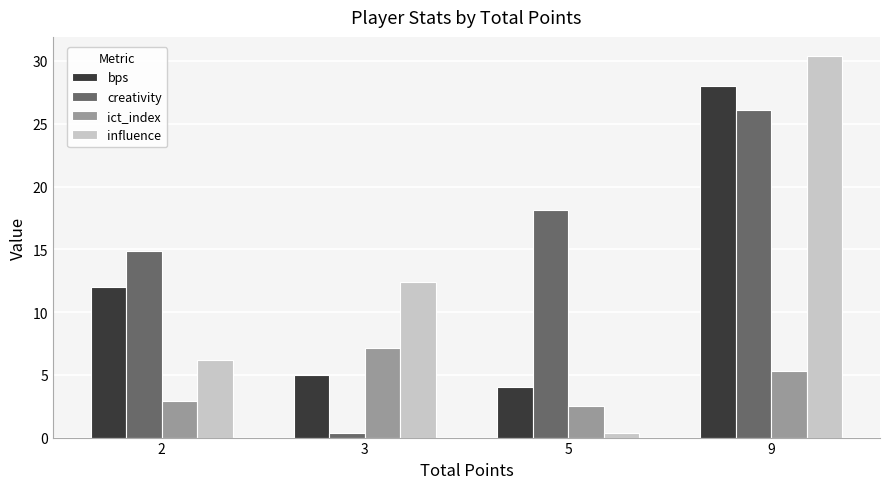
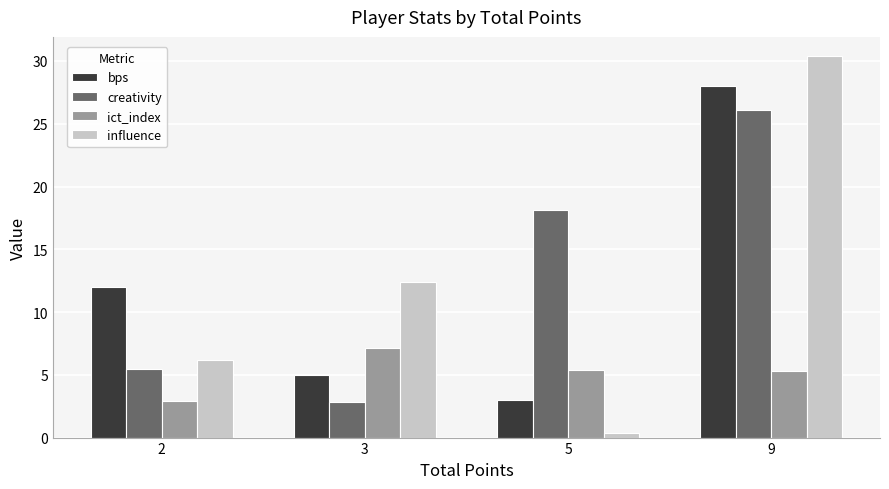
creativity, 2: 14.9 -> 5.5
creativity, 3: 0.4 -> 2.8
bps, 5: 4 -> 3
ict_index, 5: 2.5 -> 5.4
